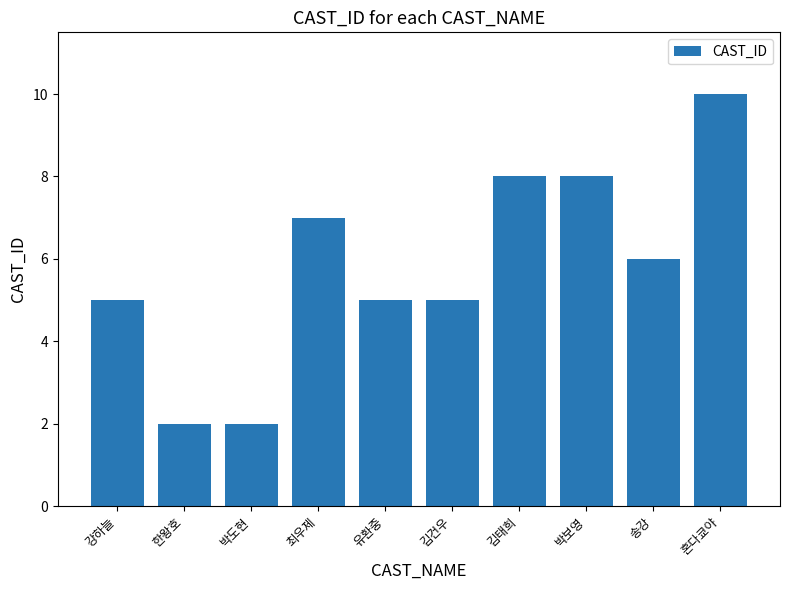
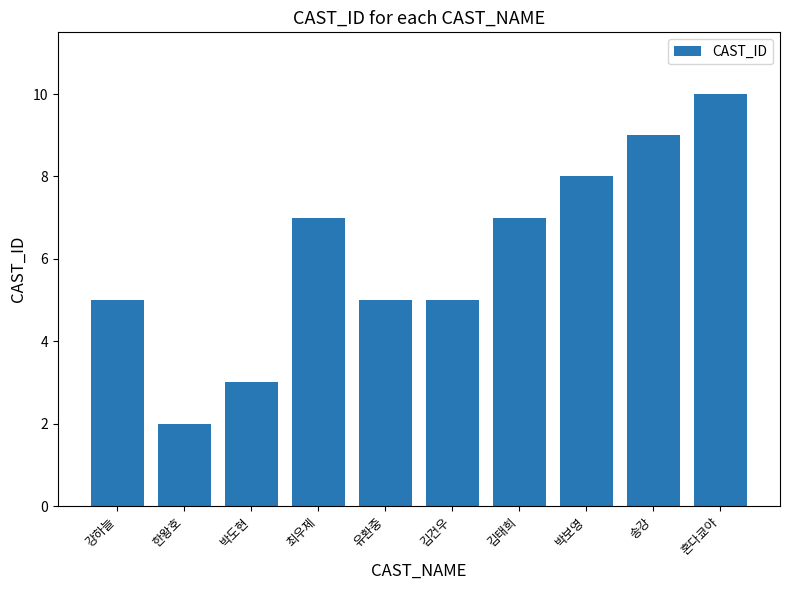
박도현: 2 -> 3
김태희: 8 -> 7
송강: 6 -> 9
